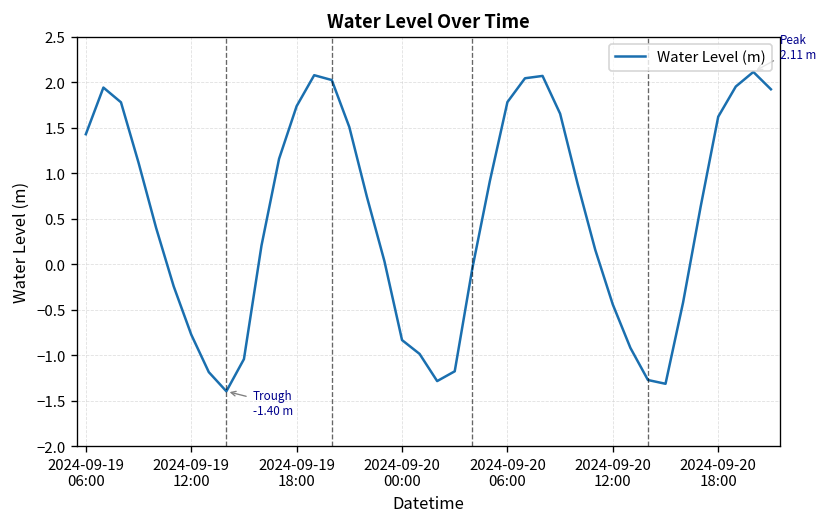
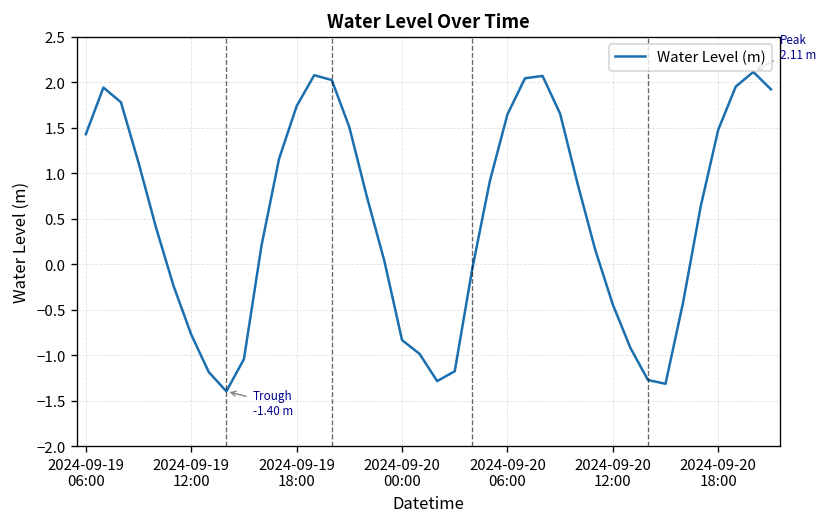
2024-09-20 06:00: 1.8 -> 1.6
2024-09-20 18:00: 1.6 -> 1.5
